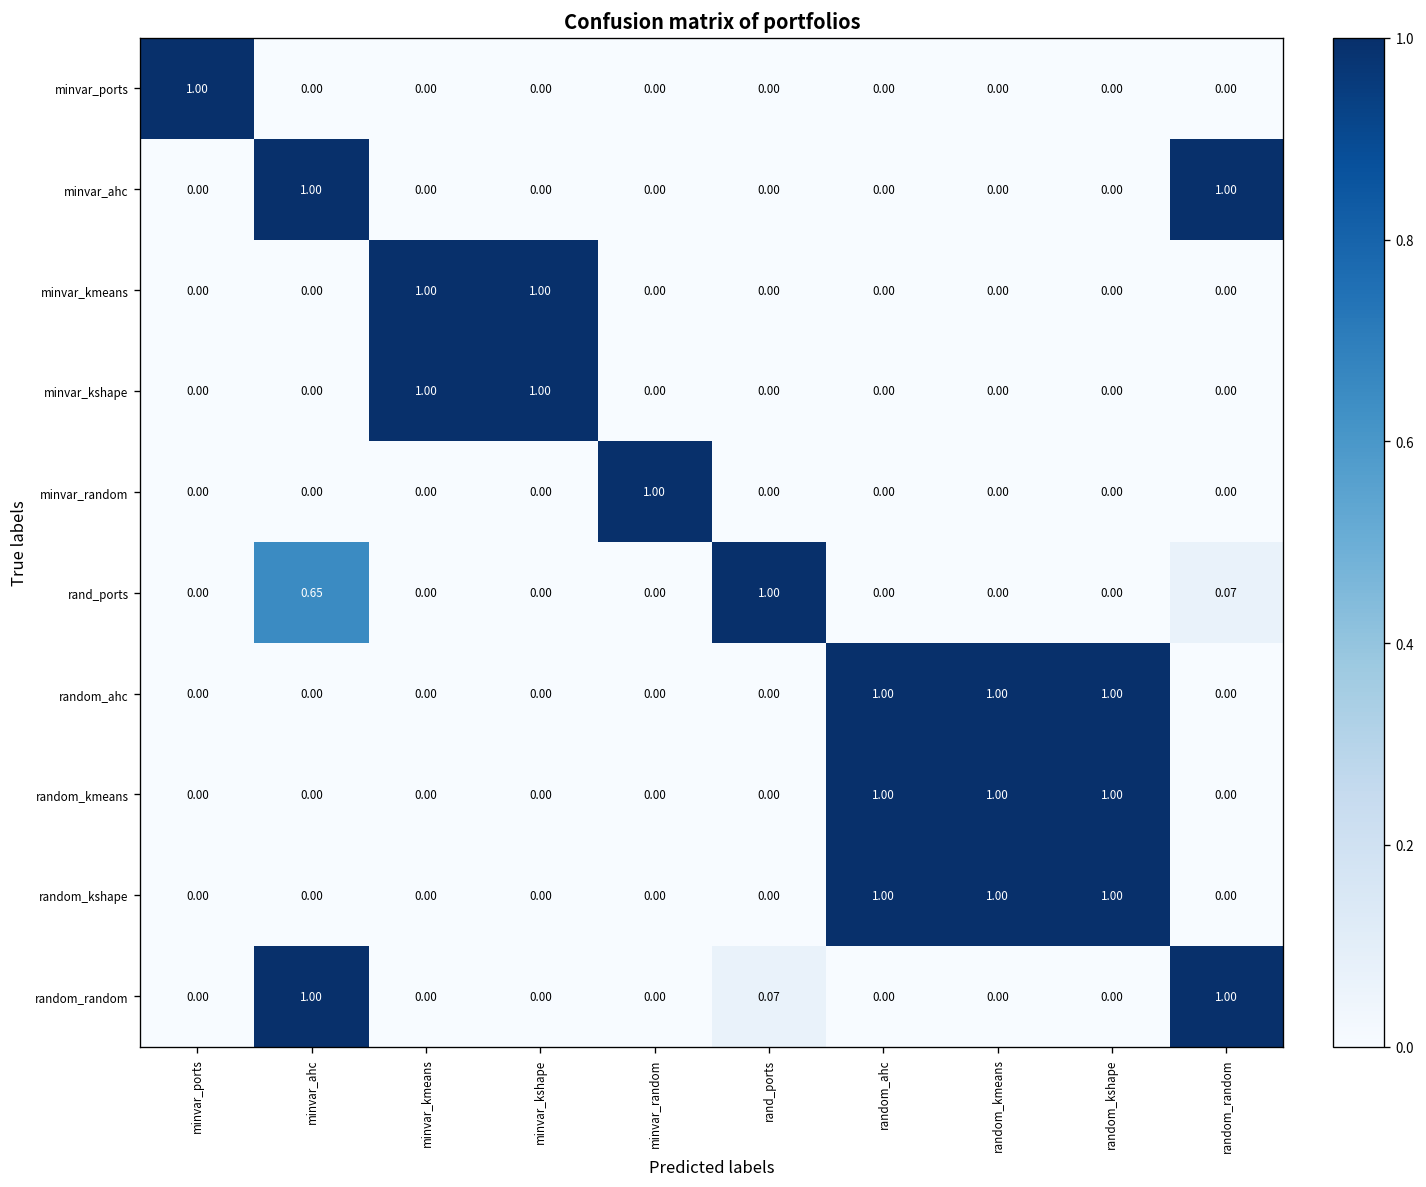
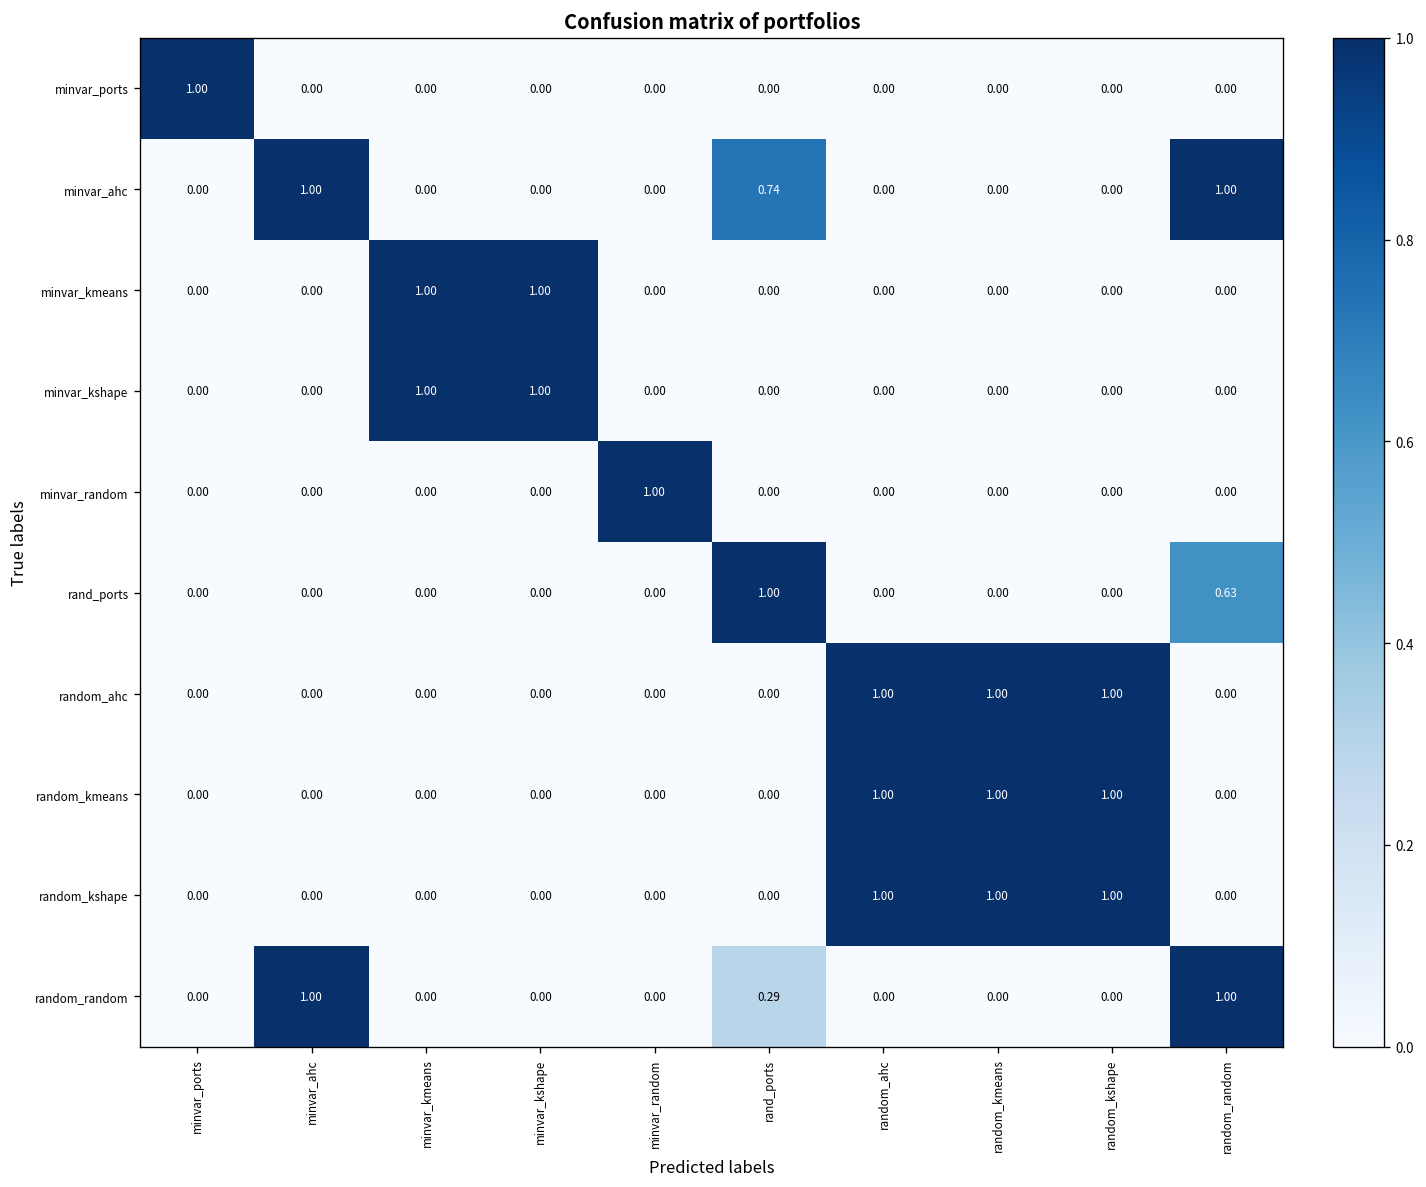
minvar_ahc, rand_ports: 0.00 -> 0.74
rand_ports, minvar_ahc: 0.65 -> 0.00
rand_ports, random_random: 0.07 -> 0.63
random_random, rand_ports: 0.07 -> 0.29
